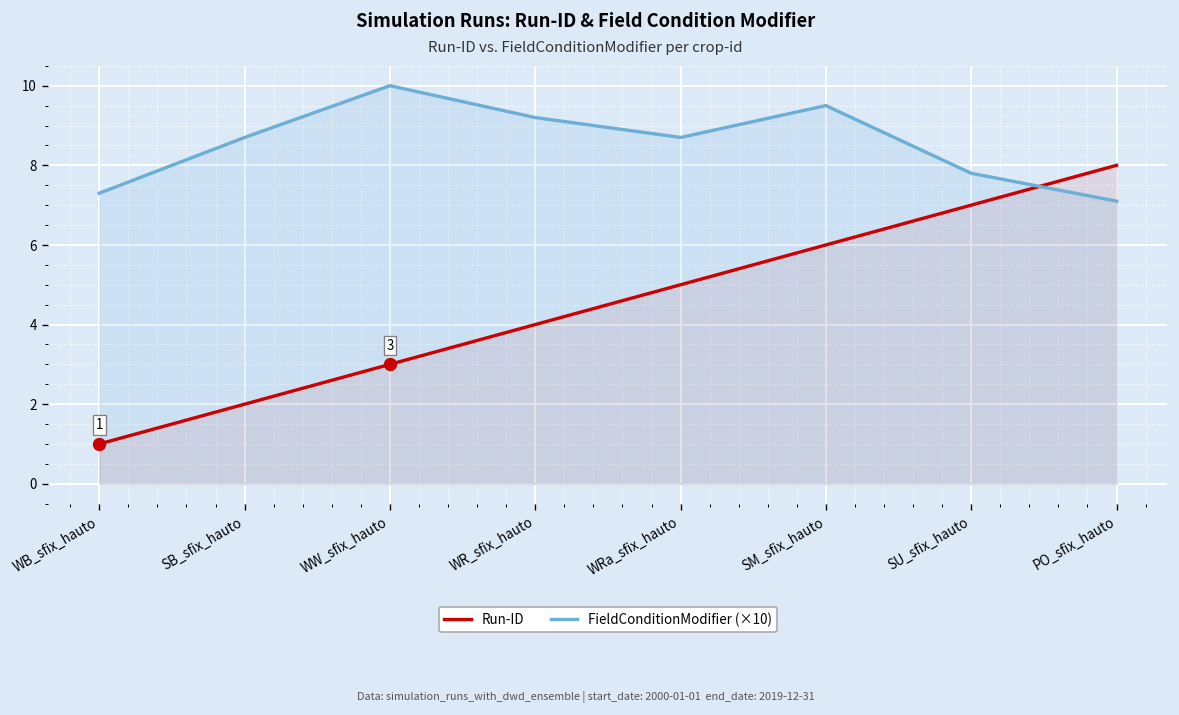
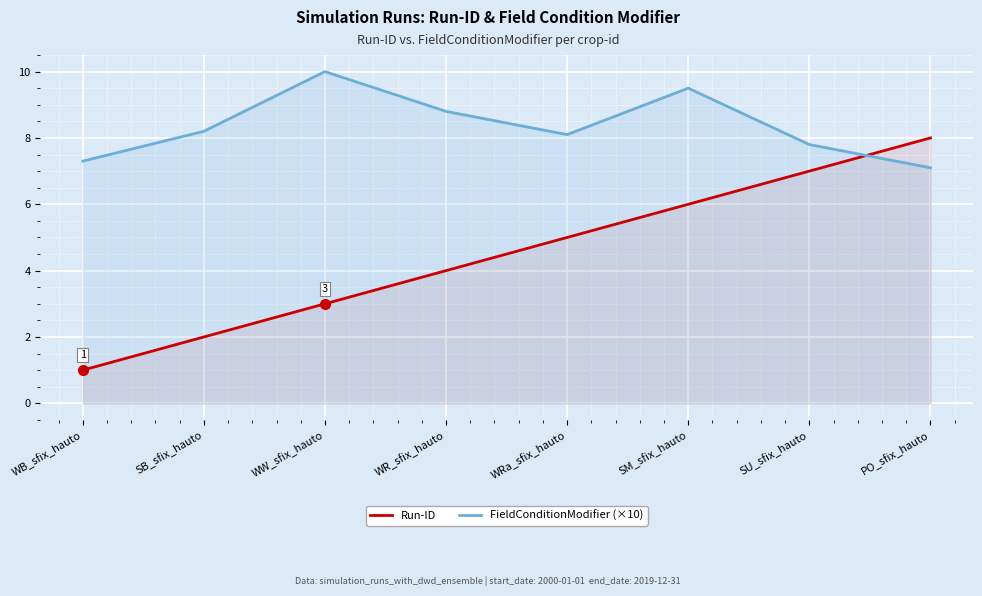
FieldConditionModifier (×10), SB_sfix_hauto: 8.7 -> 8.2
FieldConditionModifier (×10), WR_sfix_hauto: 9.2 -> 8.8
FieldConditionModifier (×10), WRa_sfix_hauto: 8.7 -> 8.1
